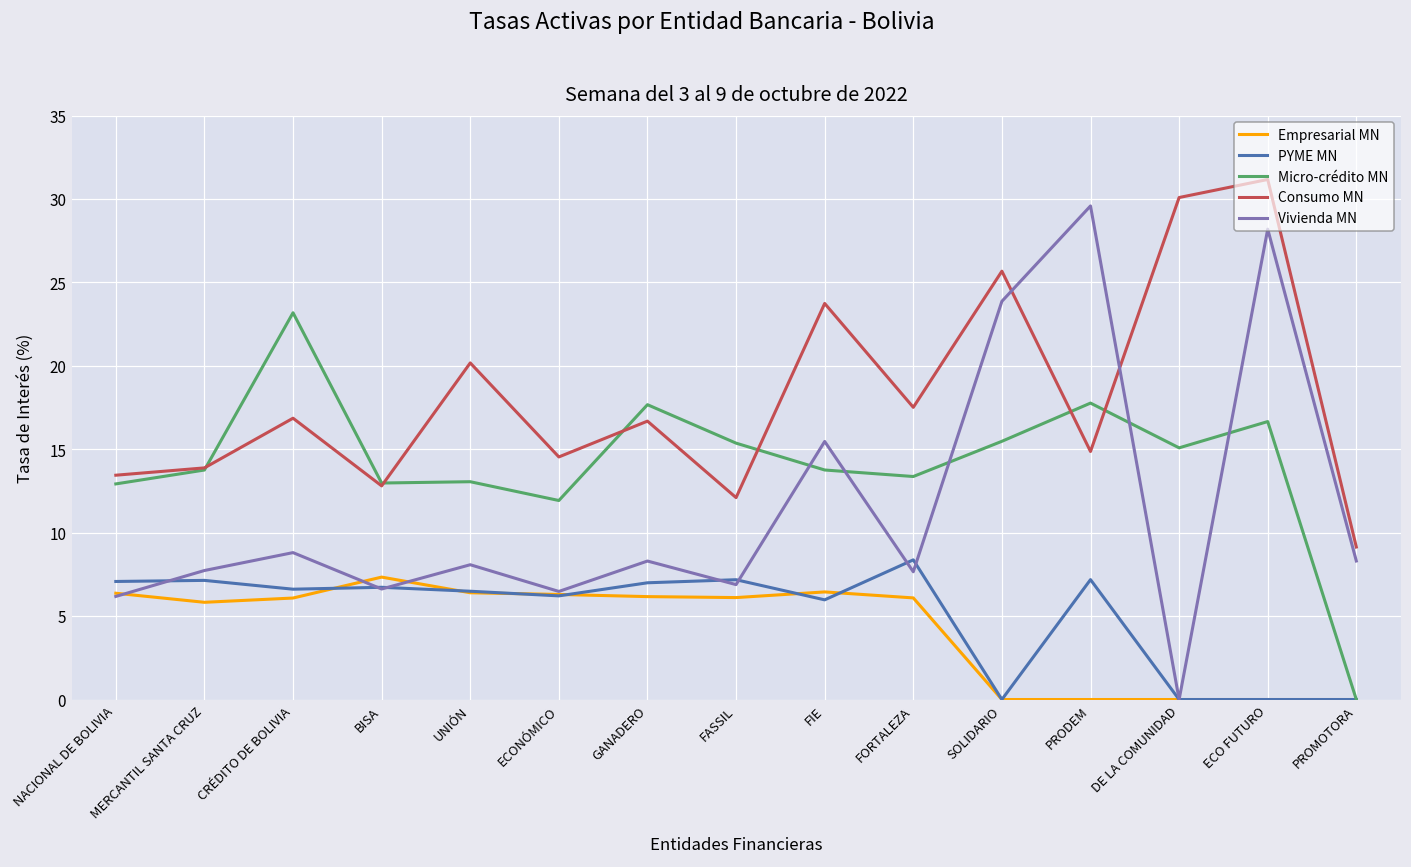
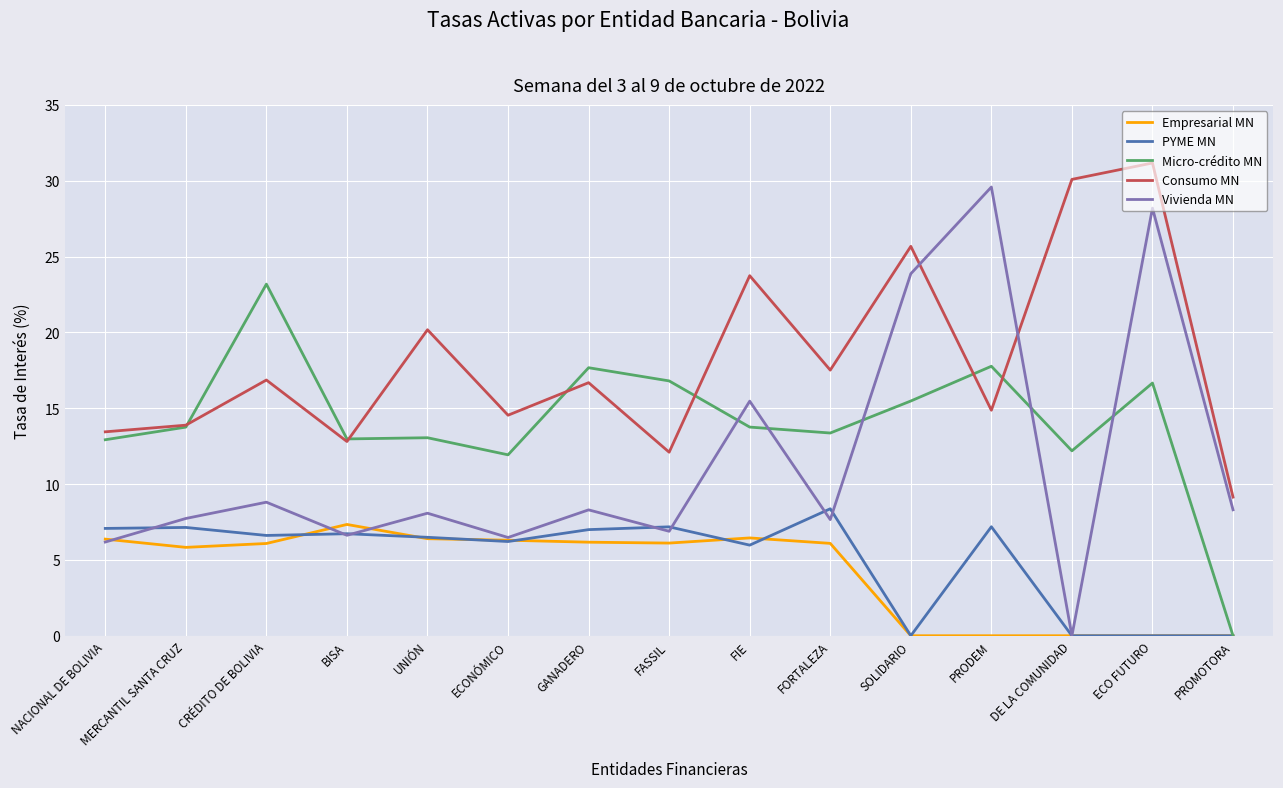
Micro-crédito MN, FASSIL: 15.4 -> 16.8
Micro-crédito MN, DE LA COMUNIDAD: 15.1 -> 12.2
